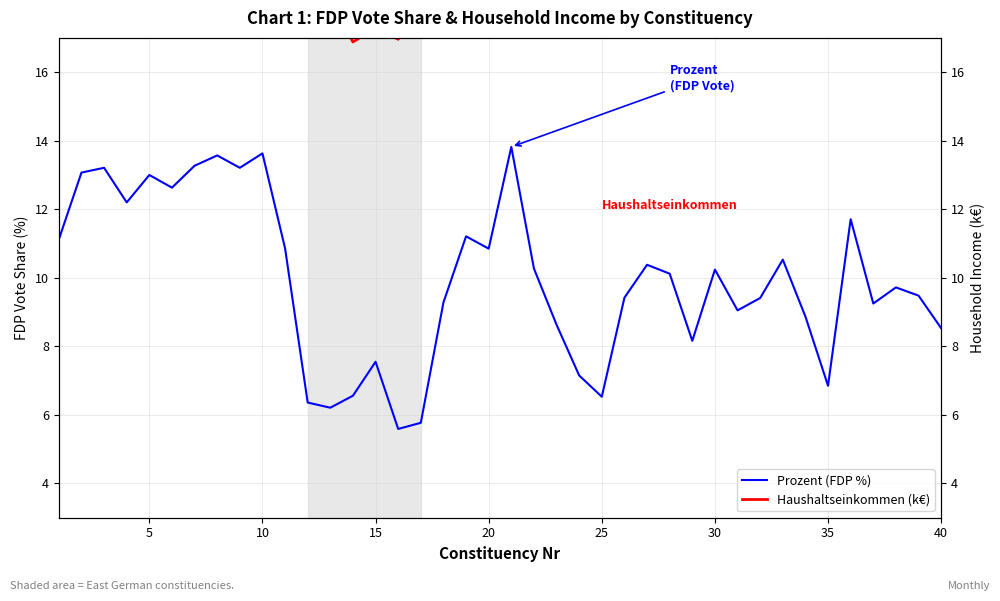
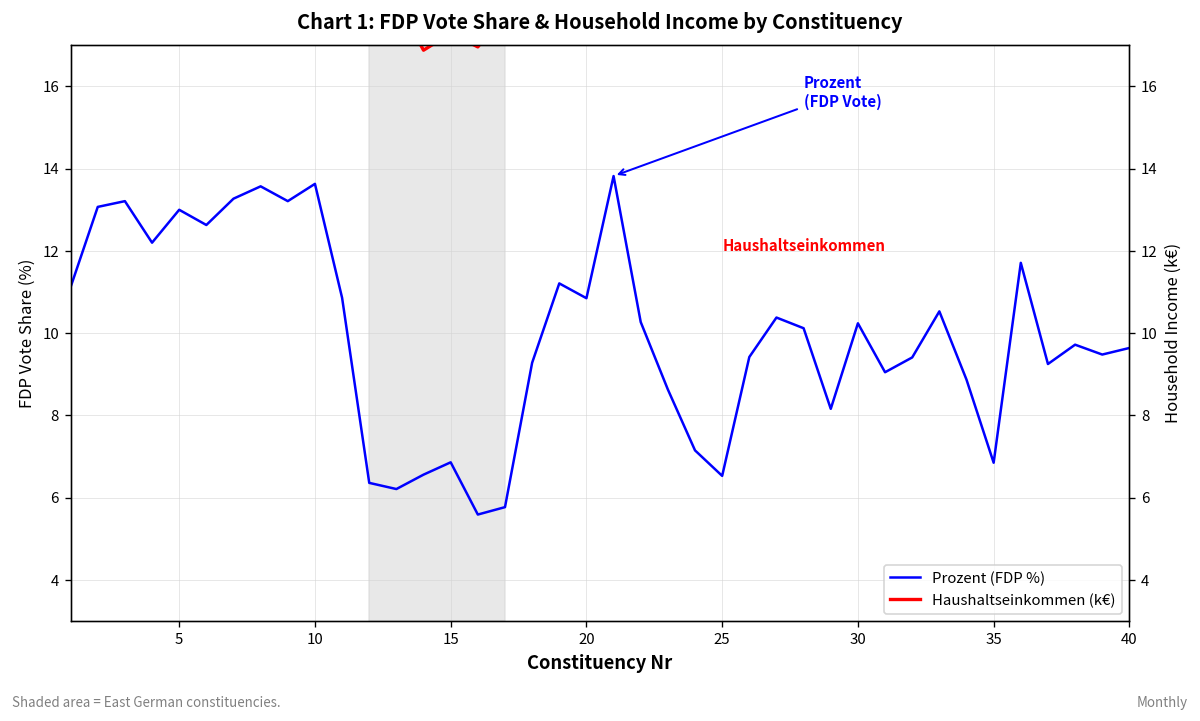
Prozent (FDP %), 15: 7.6 -> 6.9
Prozent (FDP %), 40: 8.5 -> 9.6
